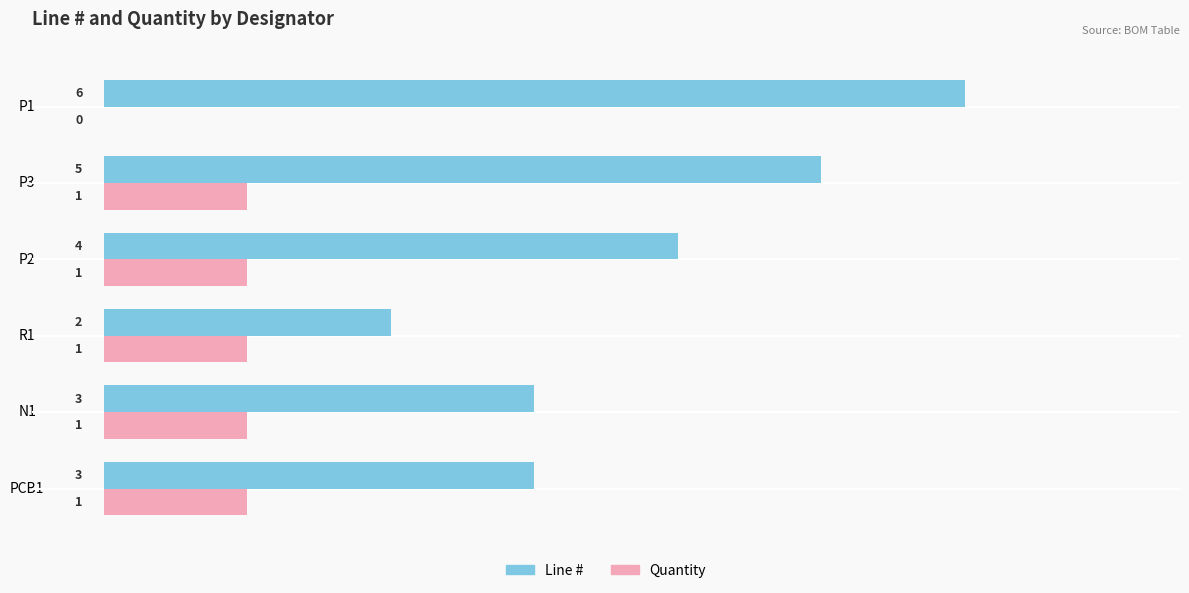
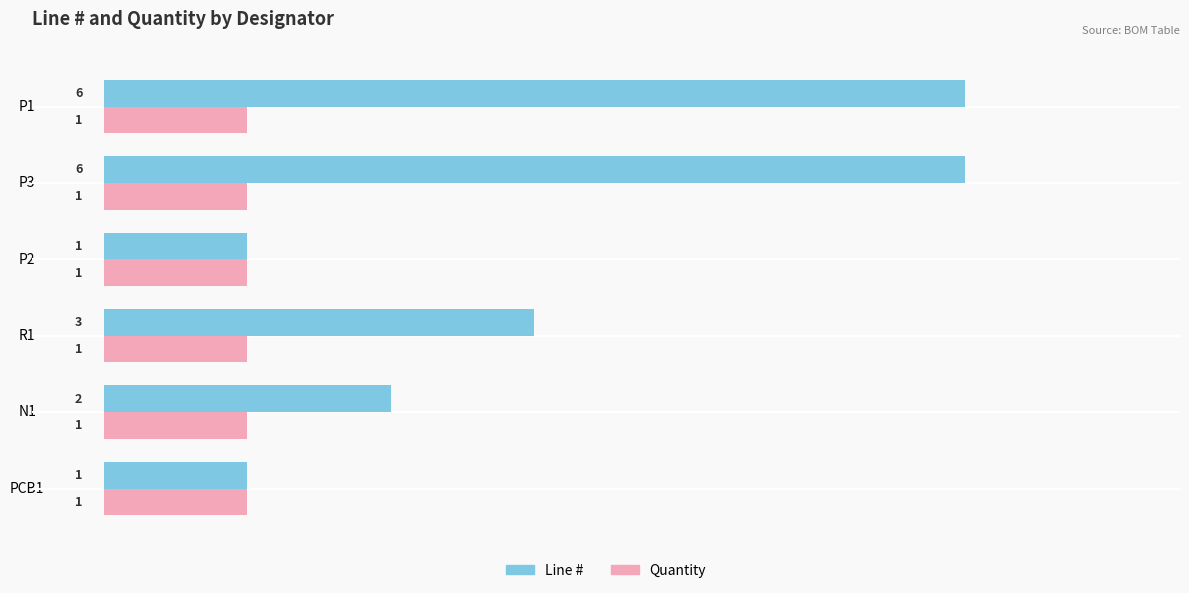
Quantity, P1: 0 -> 1
Line #, P3: 5 -> 6
Line #, P2: 4 -> 1
Line #, R1: 2 -> 3
Line #, N1: 3 -> 2
Line #, PCB1: 3 -> 1
